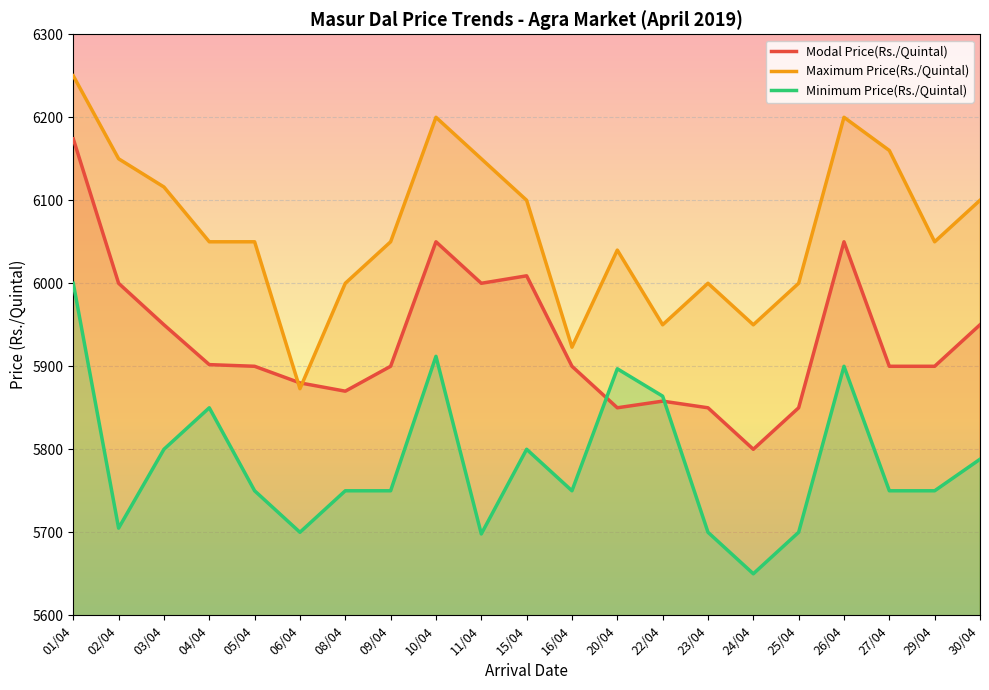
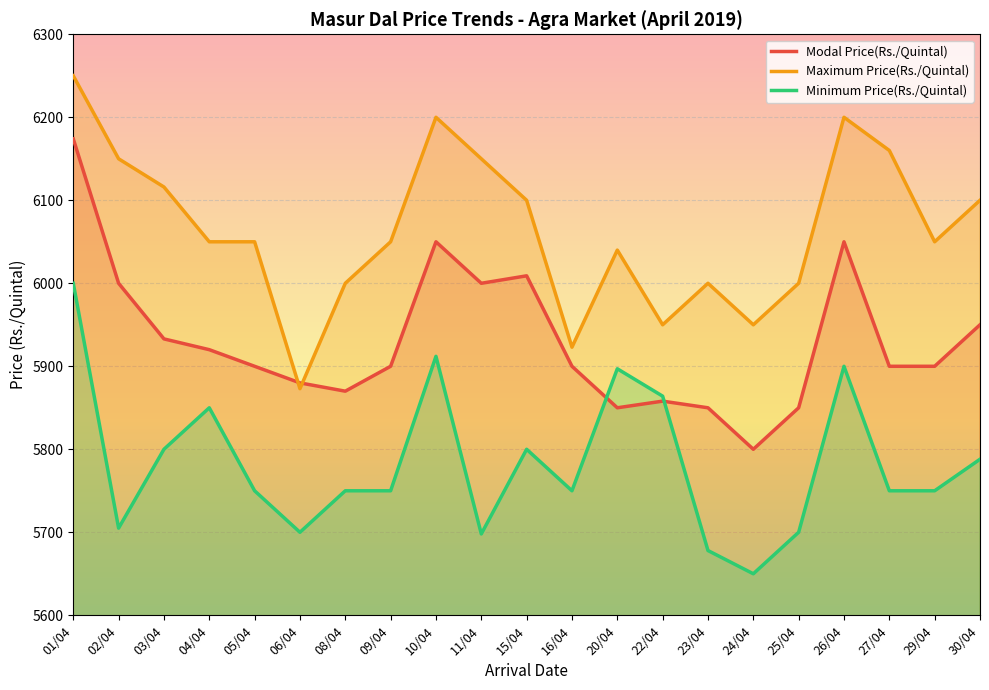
Modal Price(Rs./Quintal), 03/04: 5950 -> 5930
Modal Price(Rs./Quintal), 04/04: 5900 -> 5920
Minimum Price(Rs./Quintal), 23/04: 5700 -> 5680
